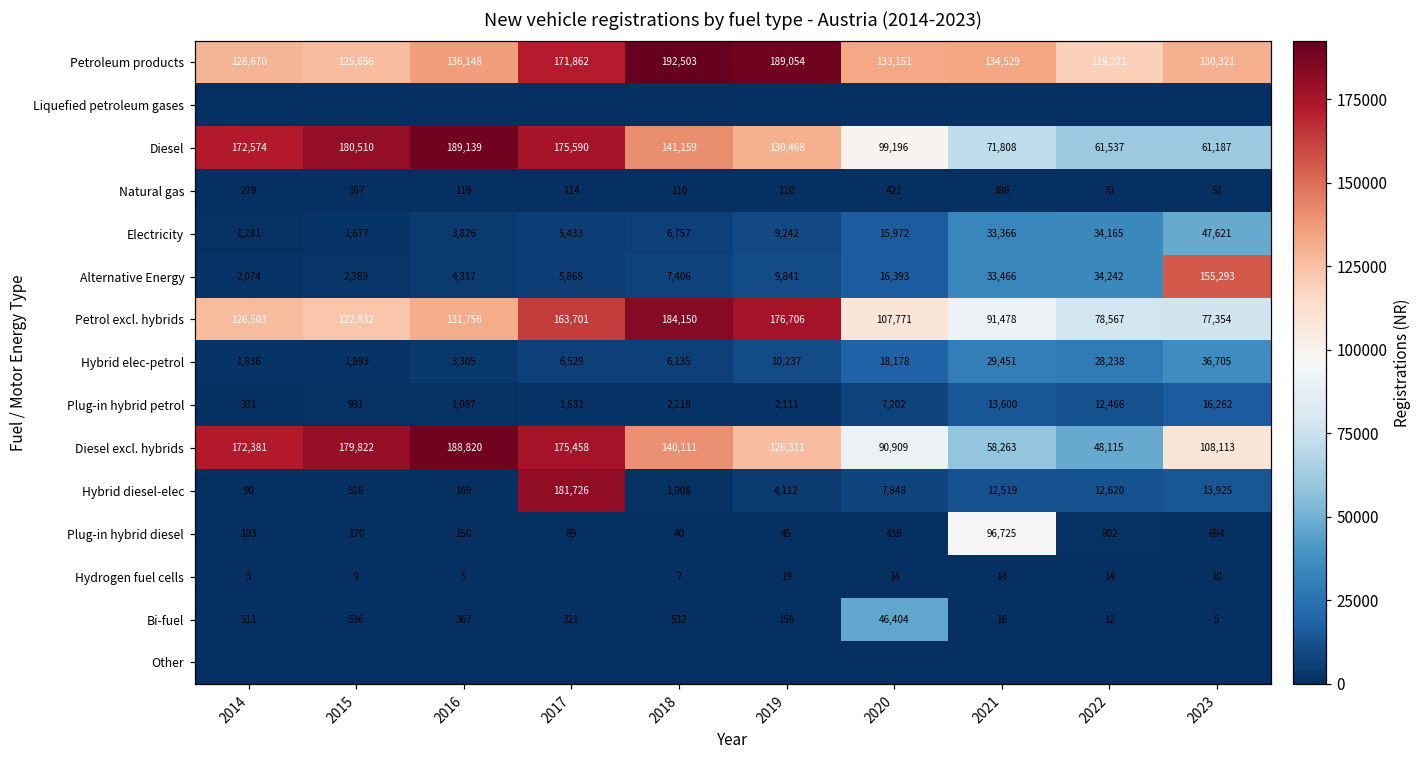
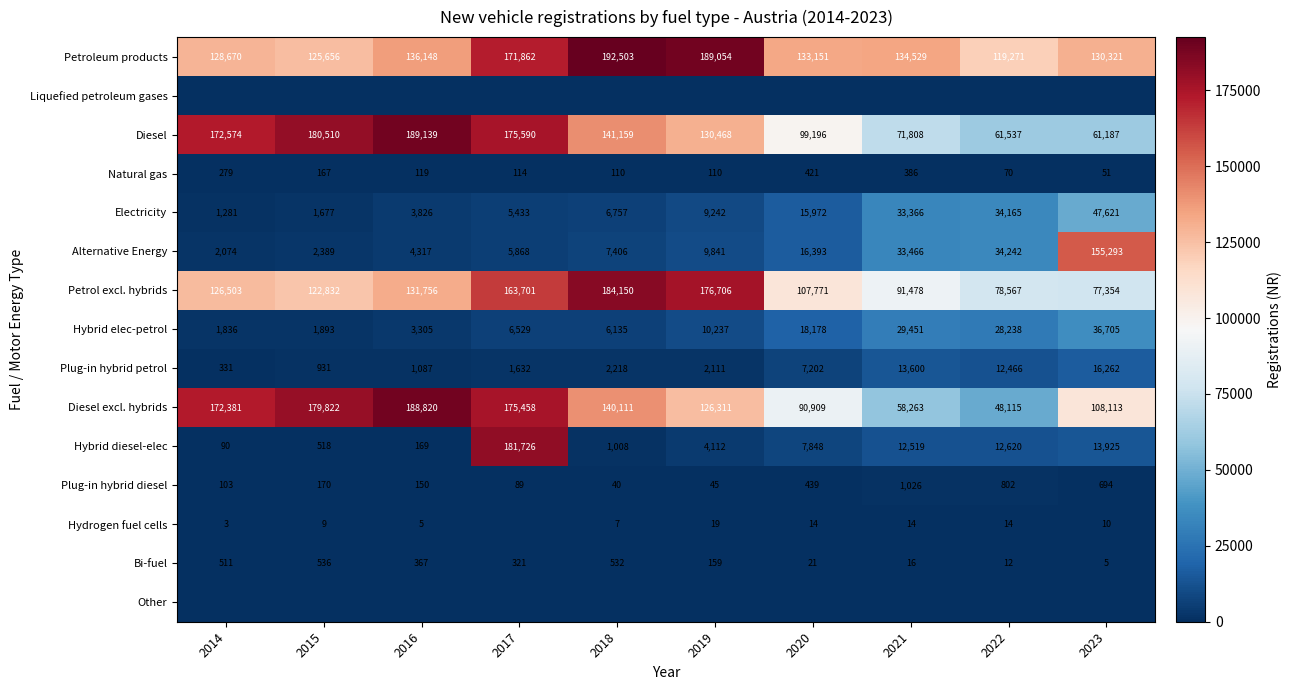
Plug-in hybrid diesel, 2021: 96,725 -> 1,026
Bi-fuel, 2020: 46,404 -> 21
